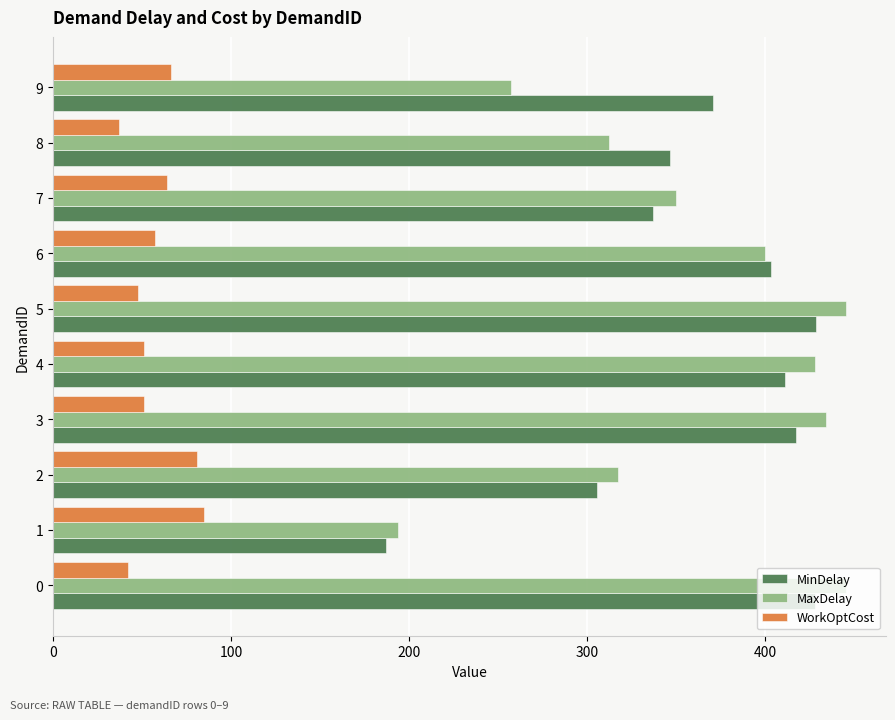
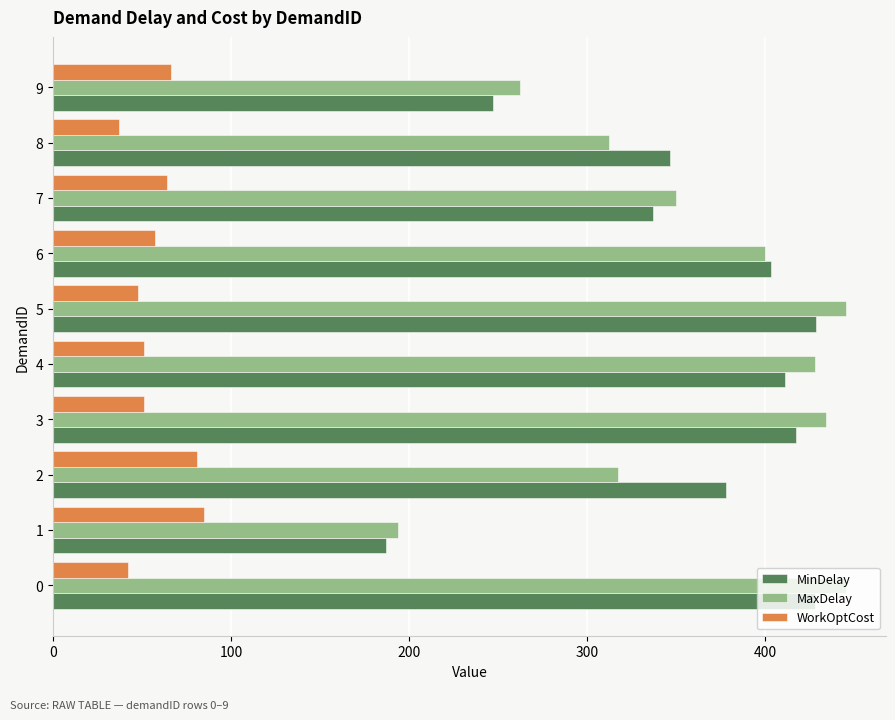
MaxDelay, 9: 257 -> 262
MinDelay, 9: 371 -> 247
MinDelay, 2: 305 -> 378
